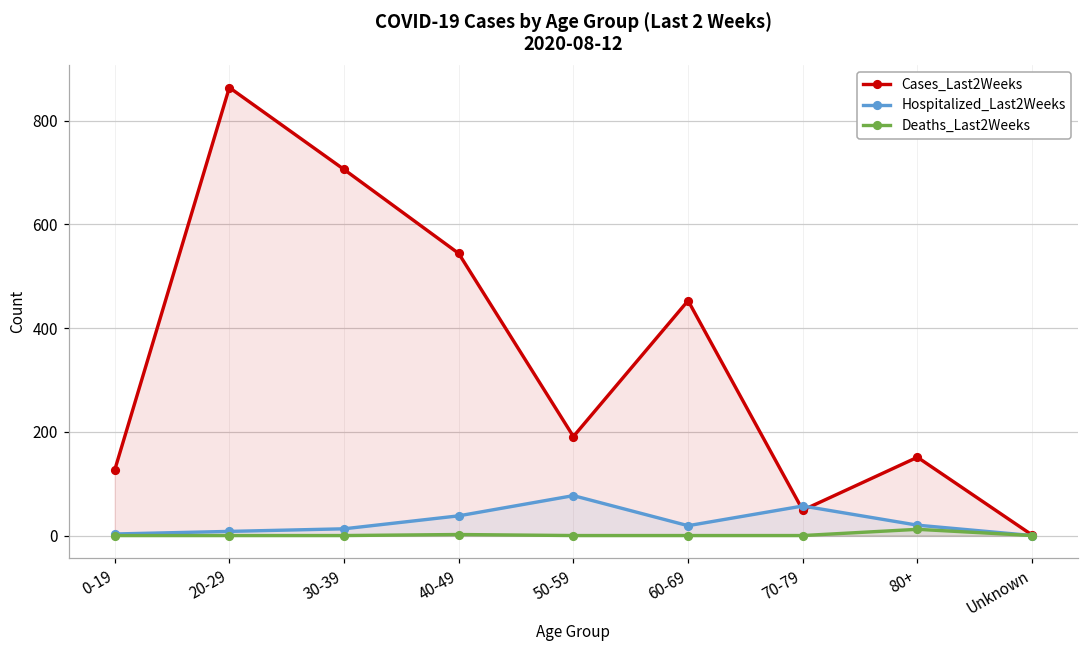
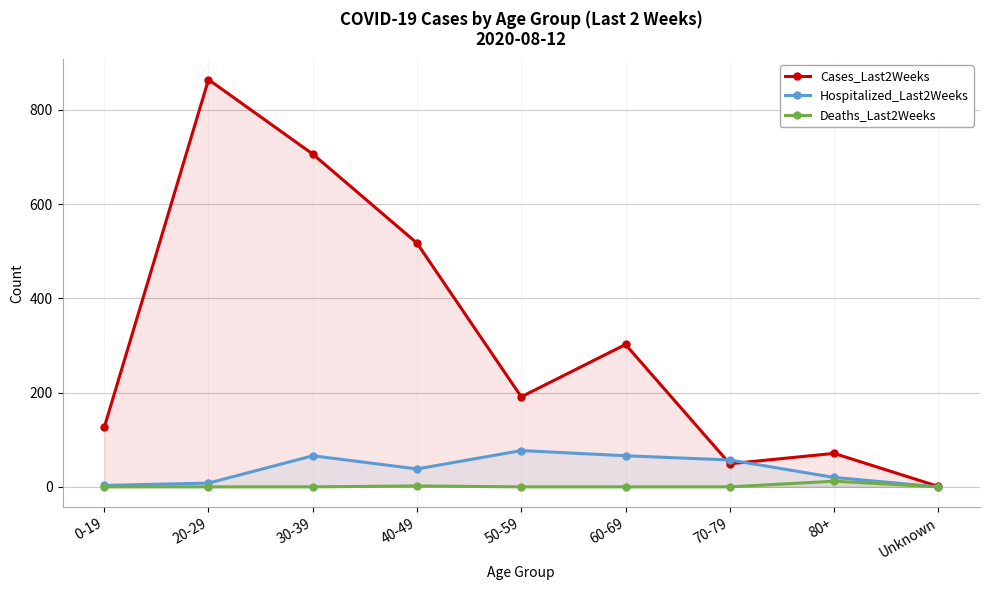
Hospitalized_Last2Weeks, 30-39: 10 -> 70
Cases_Last2Weeks, 40-49: 540 -> 520
Cases_Last2Weeks, 60-69: 450 -> 300
Hospitalized_Last2Weeks, 60-69: 20 -> 70
Cases_Last2Weeks, 80+: 150 -> 70
